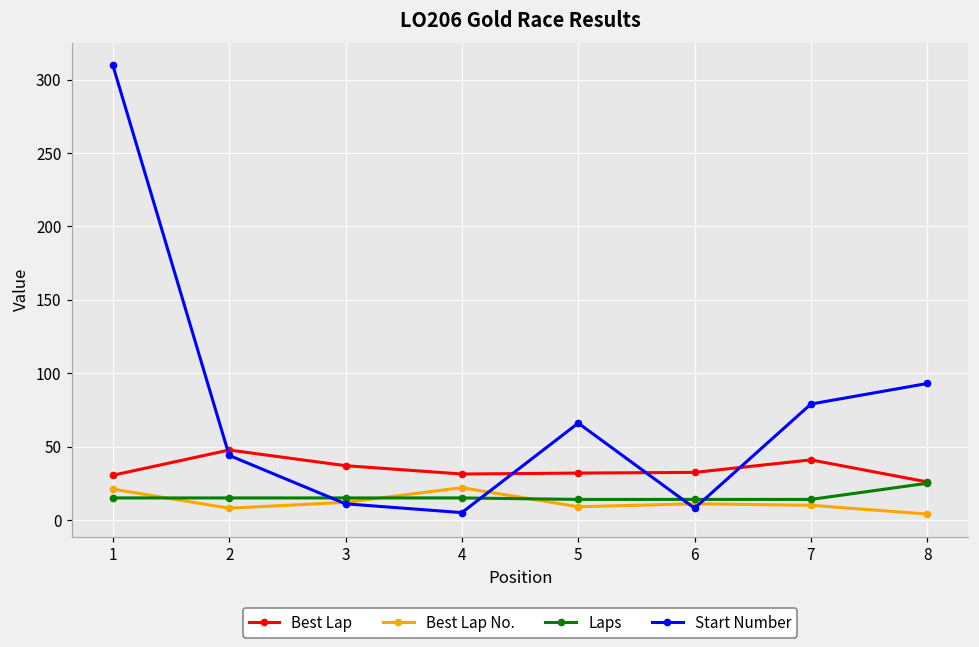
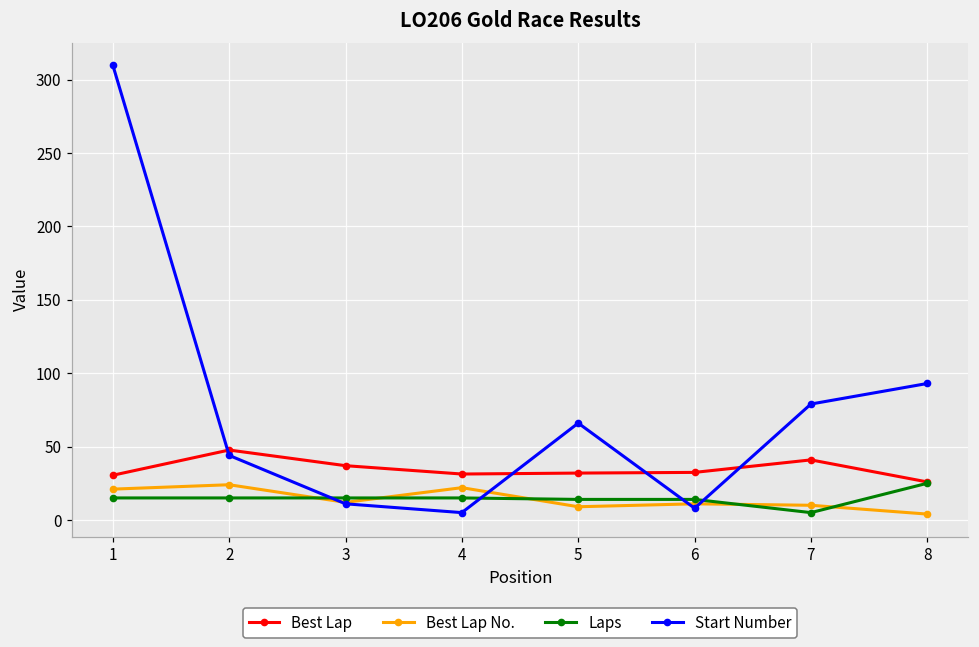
Best Lap No., 2: 8 -> 24
Laps, 7: 14 -> 5
